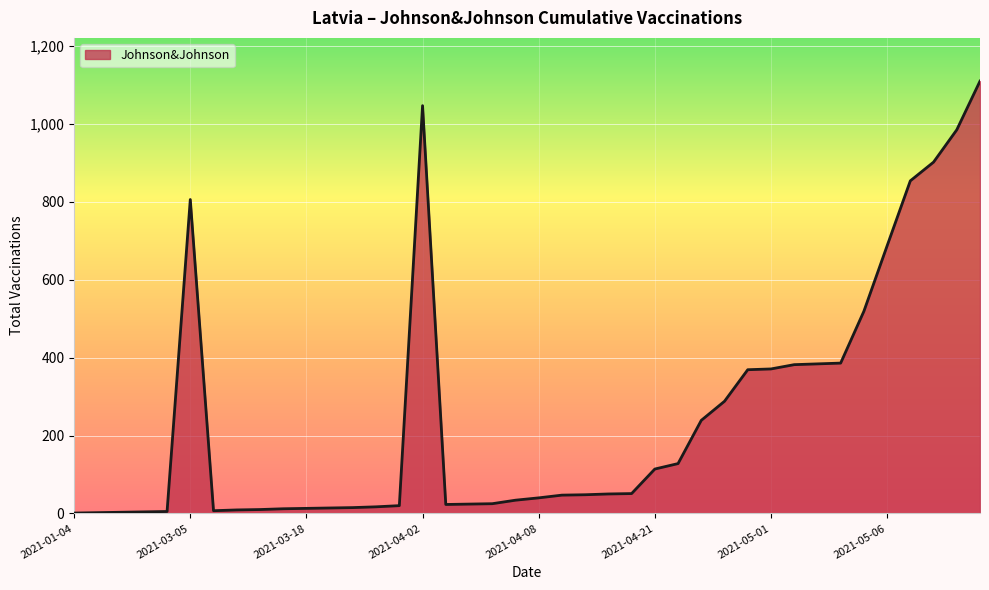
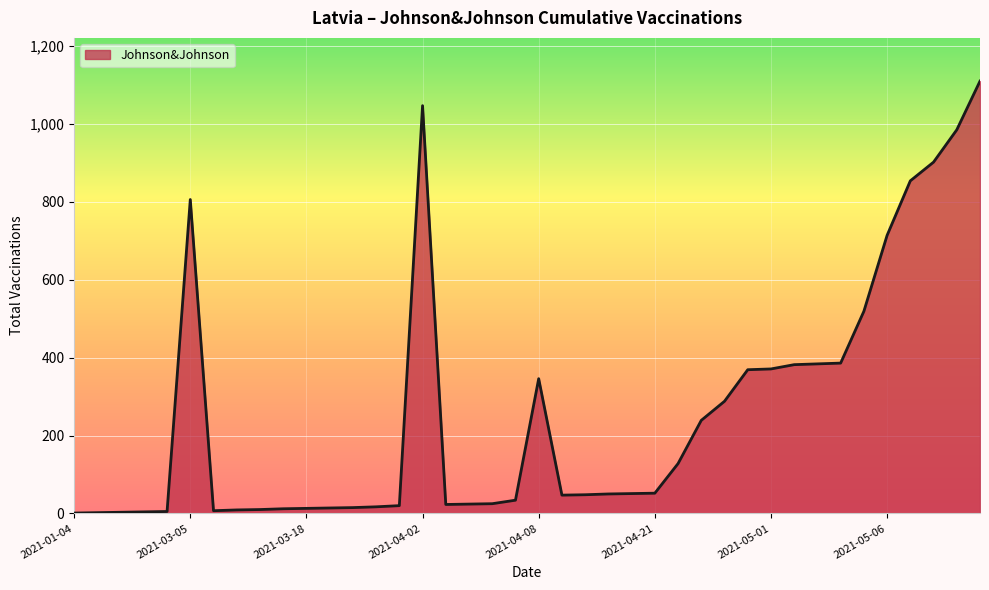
2021-04-08: 40 -> 350
2021-04-21: 110 -> 50
2021-05-06: 690 -> 710
